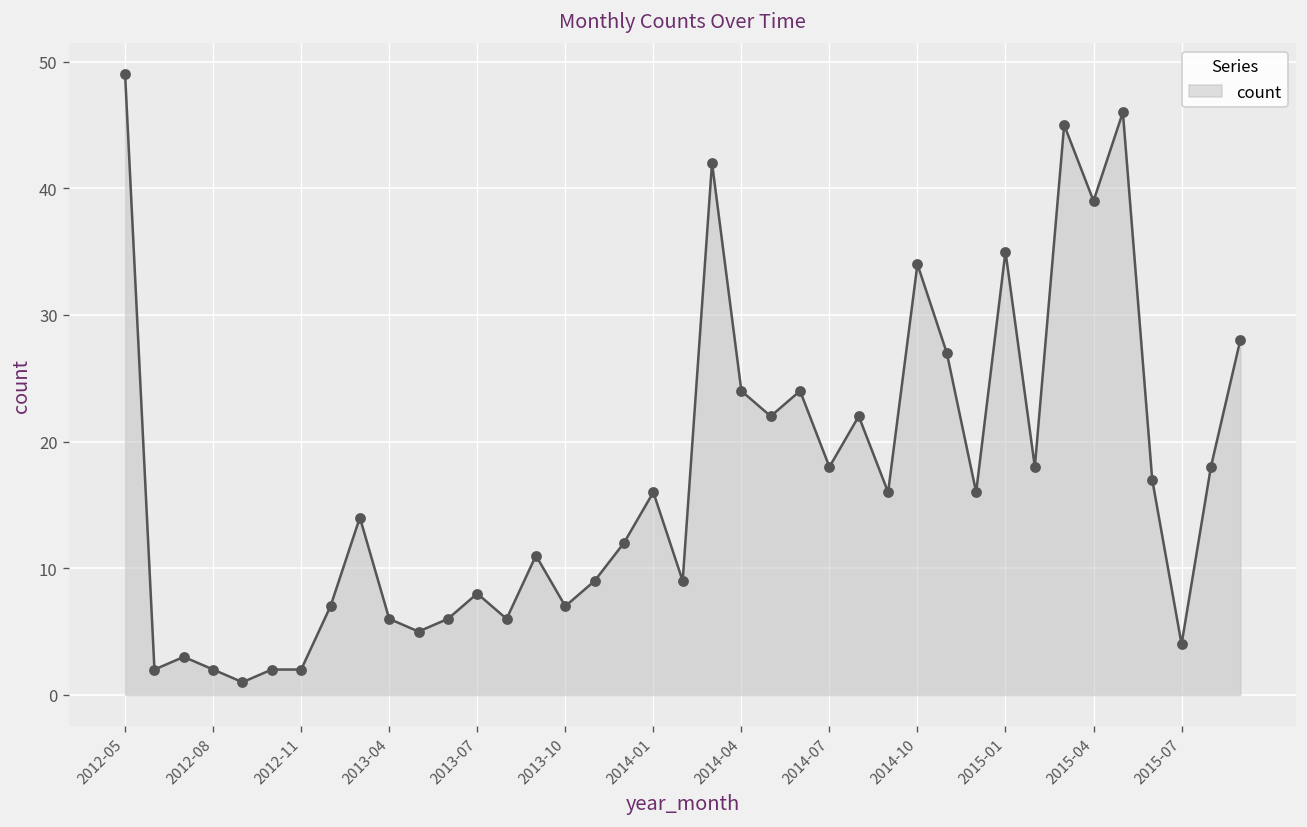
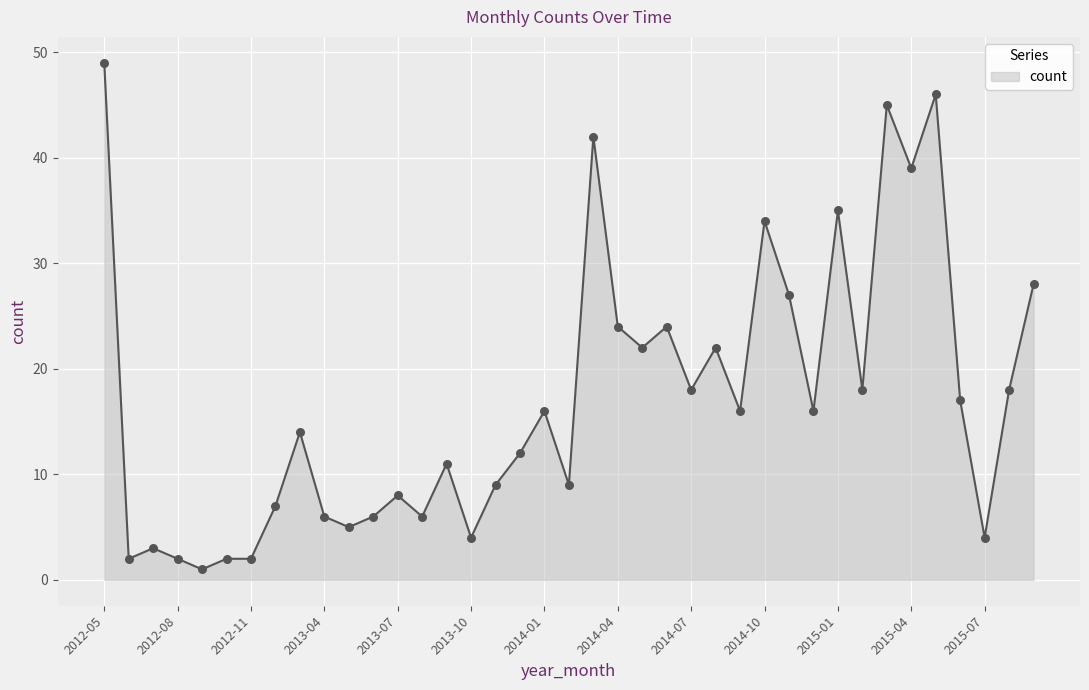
2013-10: 7 -> 4
